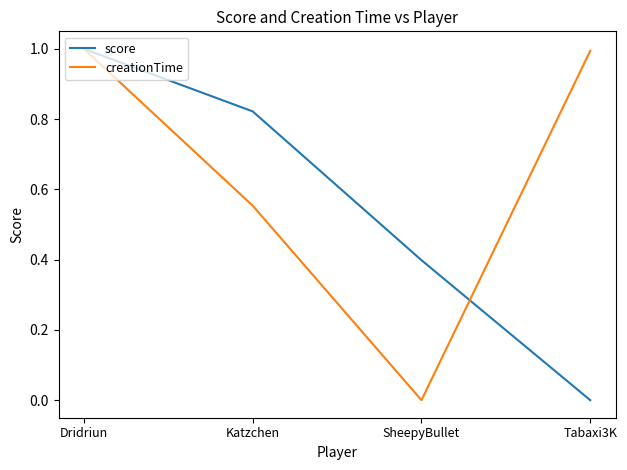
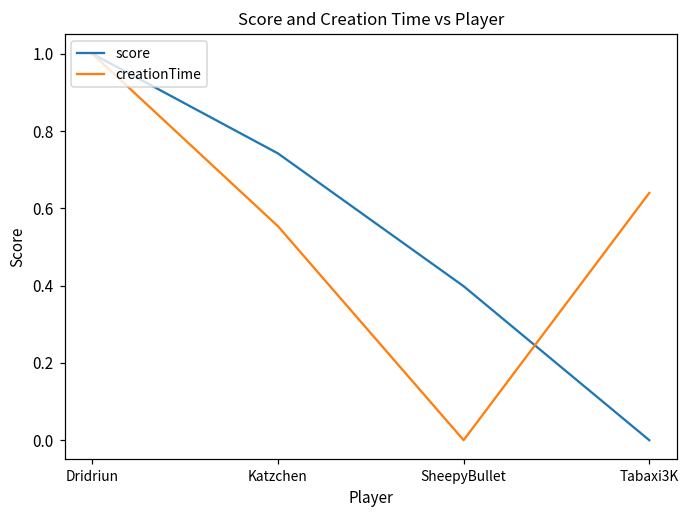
score, Katzchen: 0.82 -> 0.74
creationTime, Tabaxi3K: 0.99 -> 0.64
